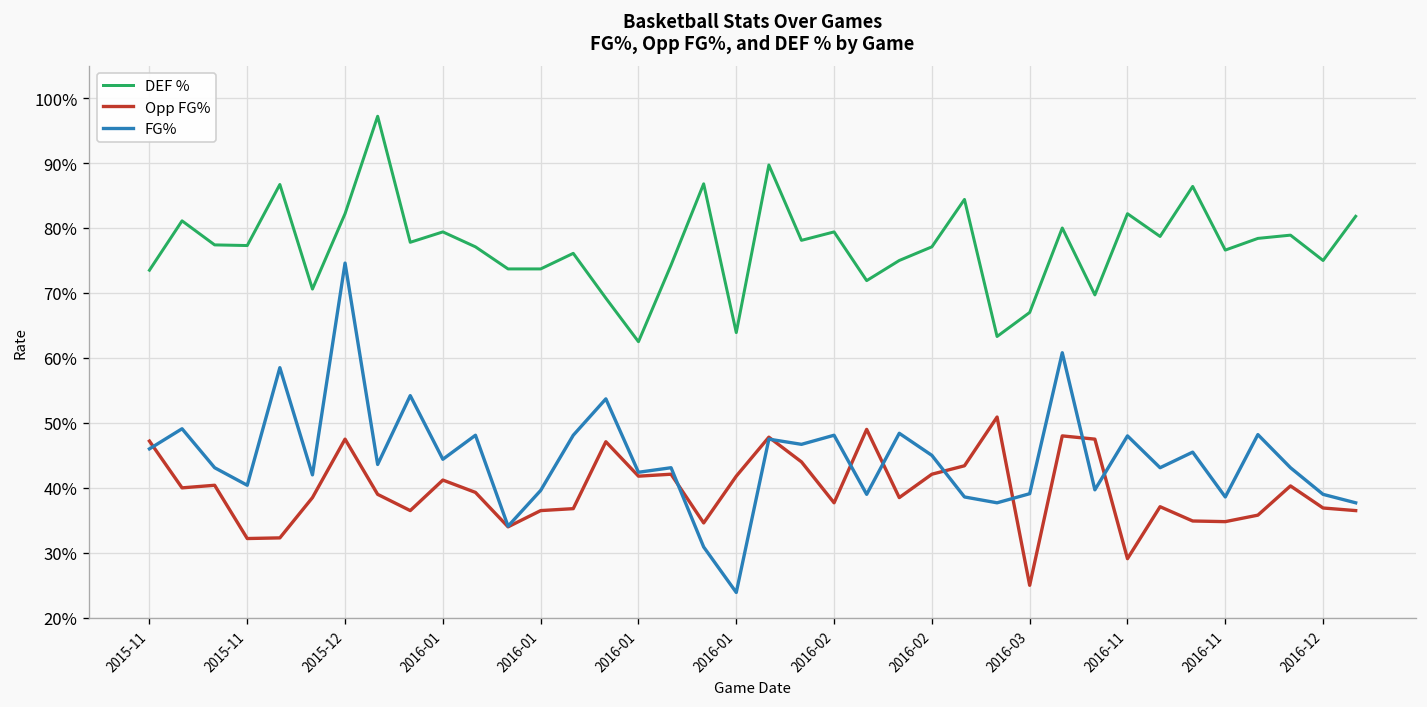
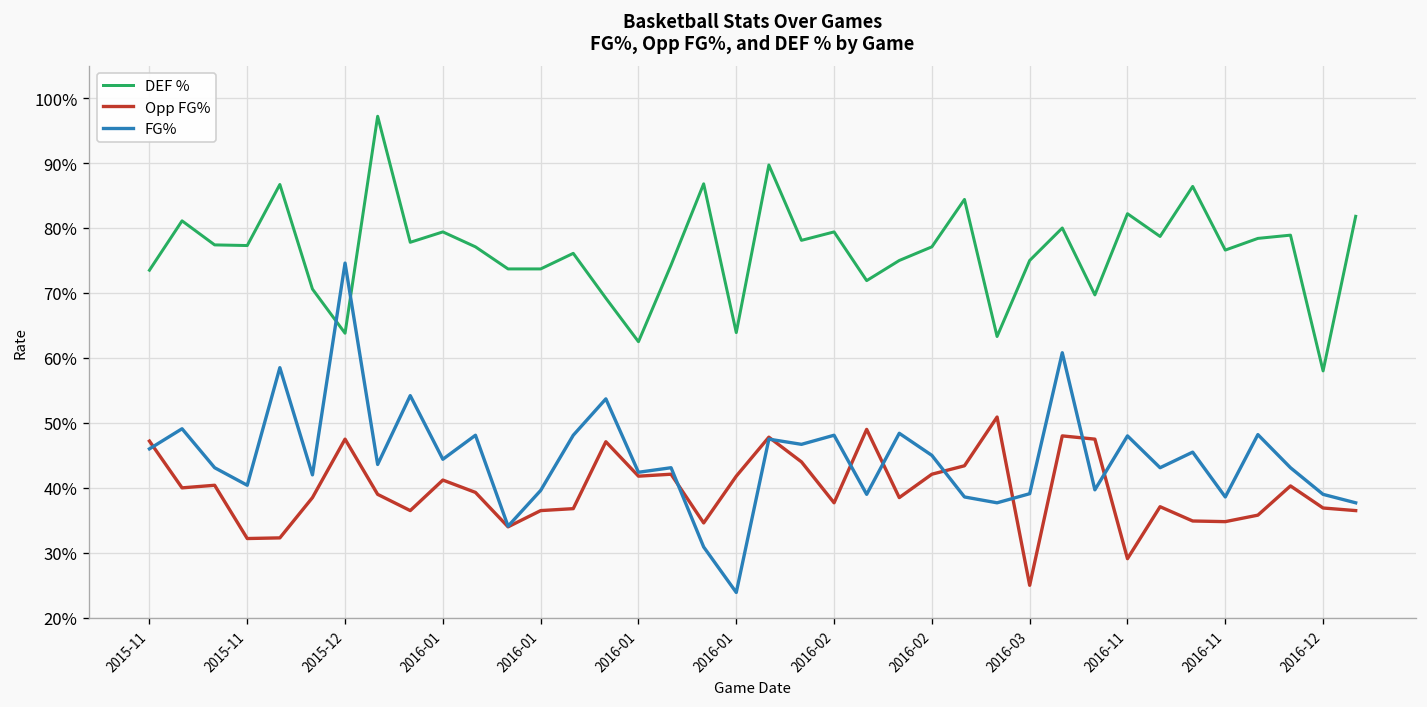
DEF %, 2015-12: 82% -> 64%
DEF %, 2016-03: 67% -> 75%
DEF %, 2016-12: 75% -> 58%
